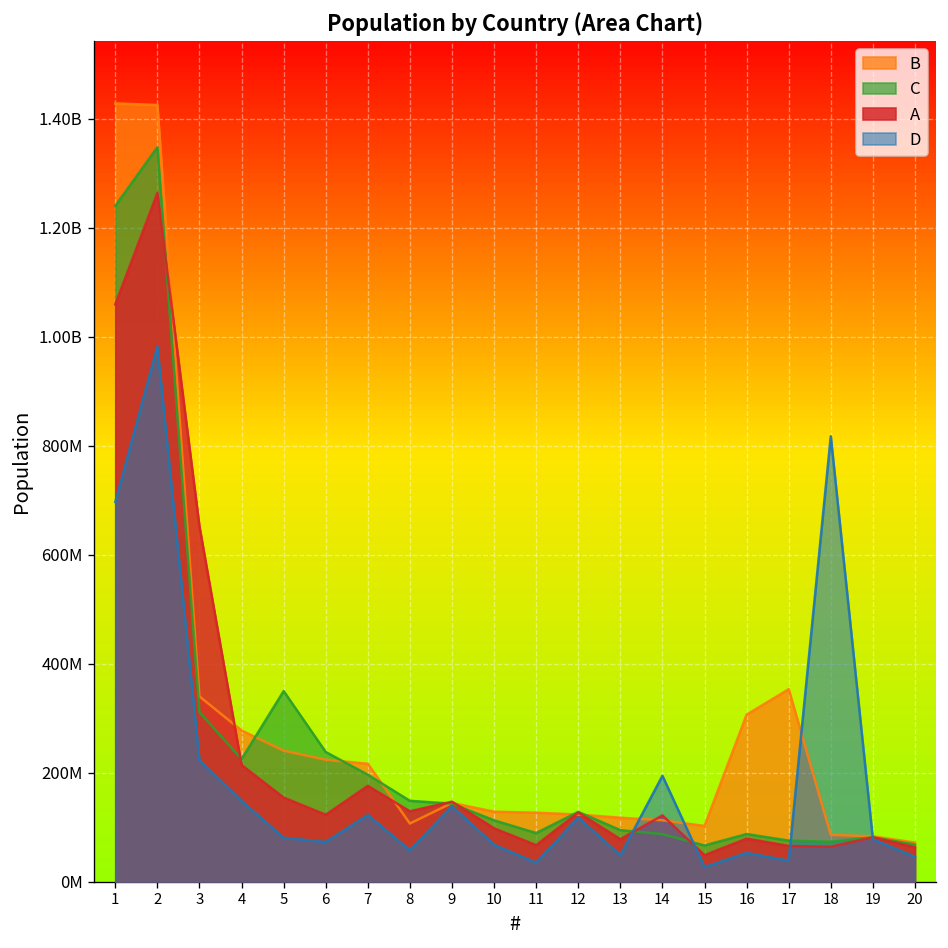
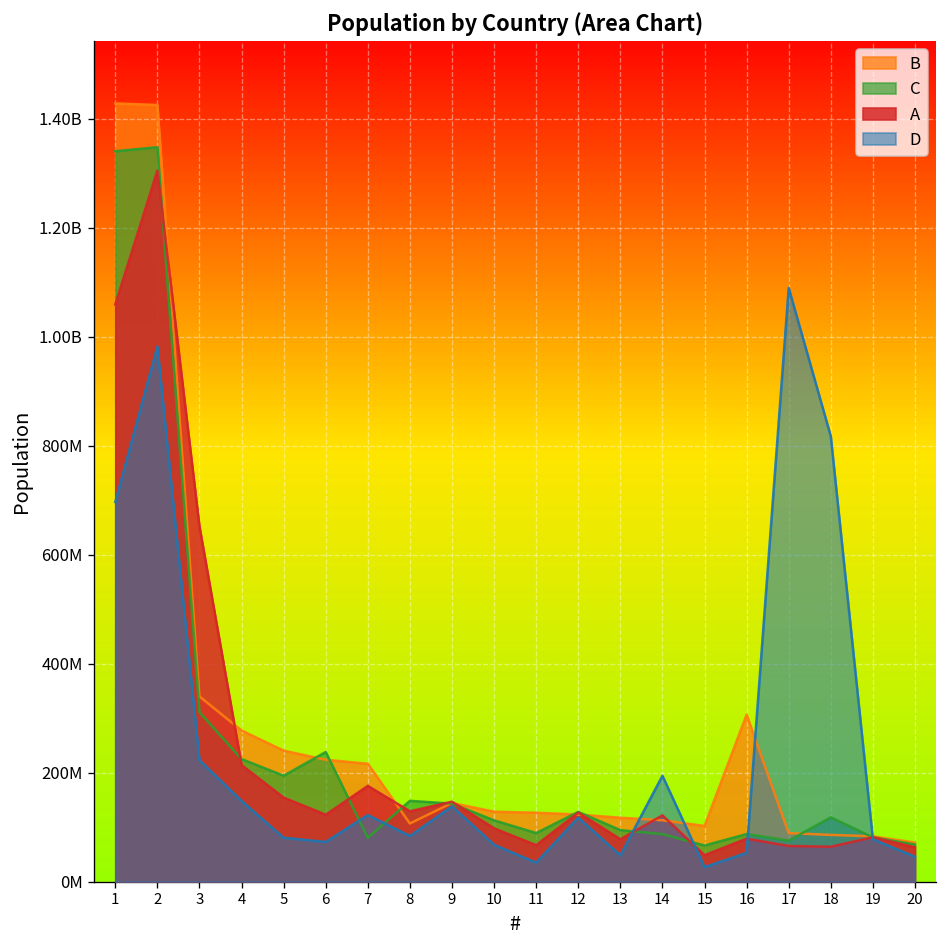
C, 1: 1240000000 -> 1340000000
A, 2: 1260000000 -> 1310000000
C, 5: 350000000 -> 190000000
C, 7: 200000000 -> 80000000
D, 8: 60000000 -> 80000000
B, 17: 350000000 -> 90000000
D, 17: 40000000 -> 1090000000
C, 18: 70000000 -> 120000000
